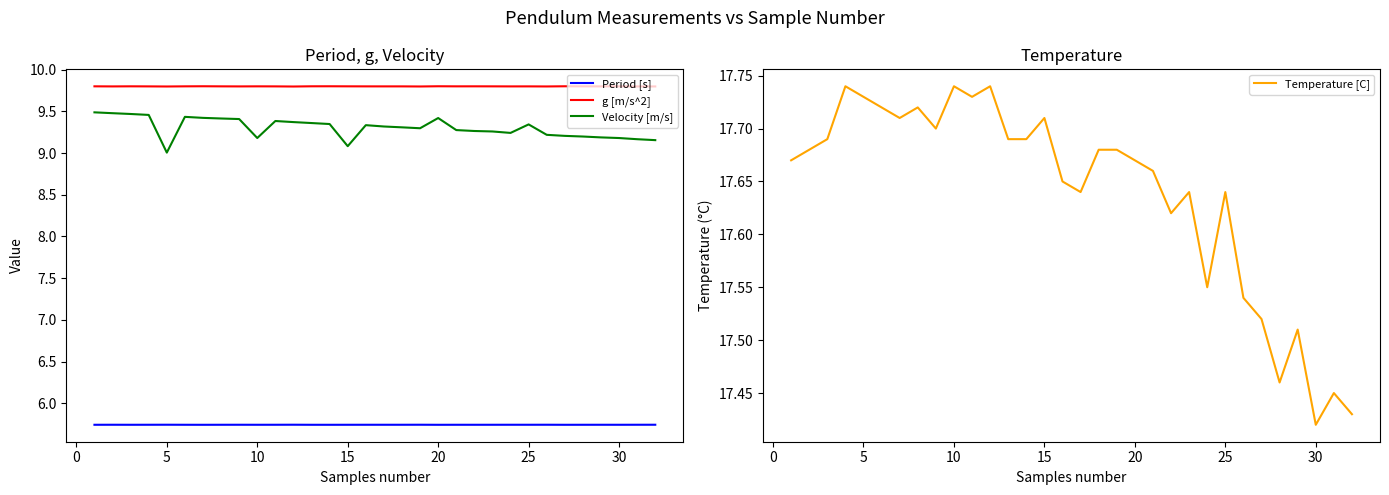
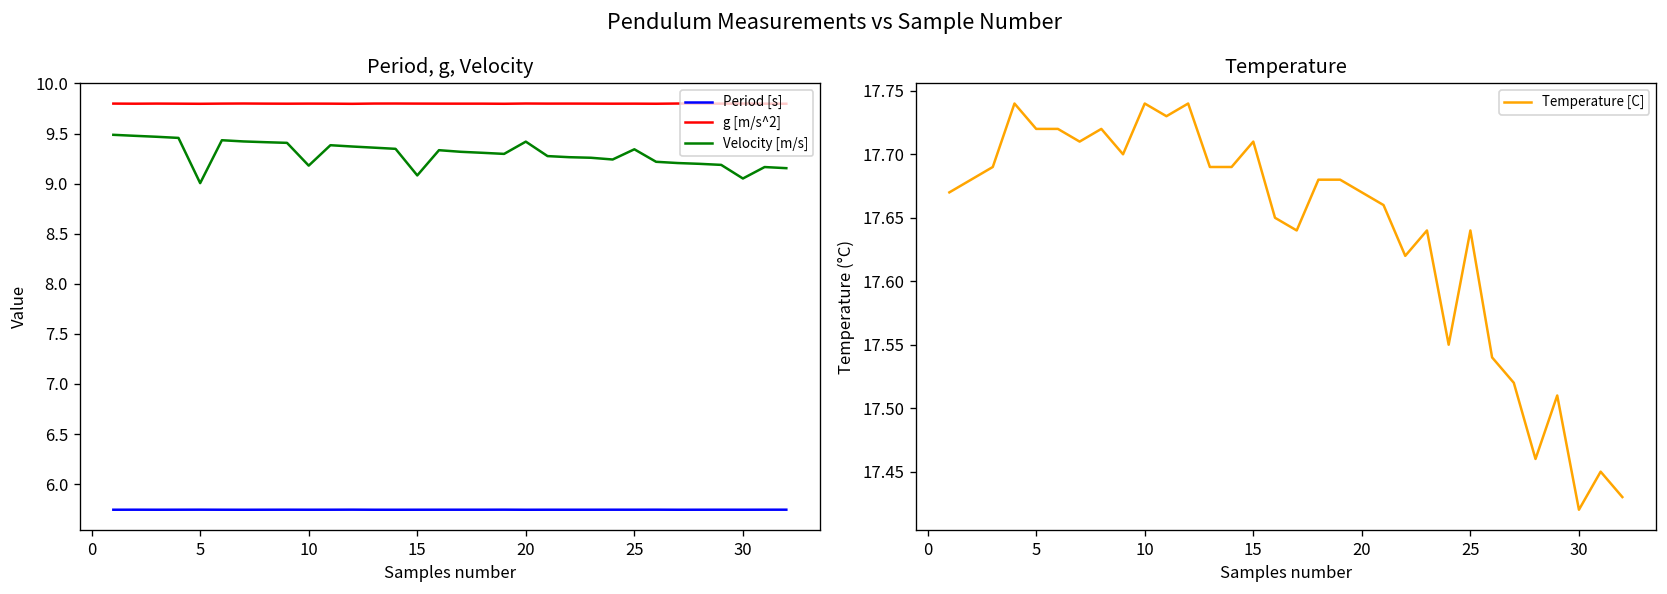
Period, g, Velocity, Velocity [m/s], 30: 9.2 -> 9.1
Temperature, 5: 17.73 -> 17.72
